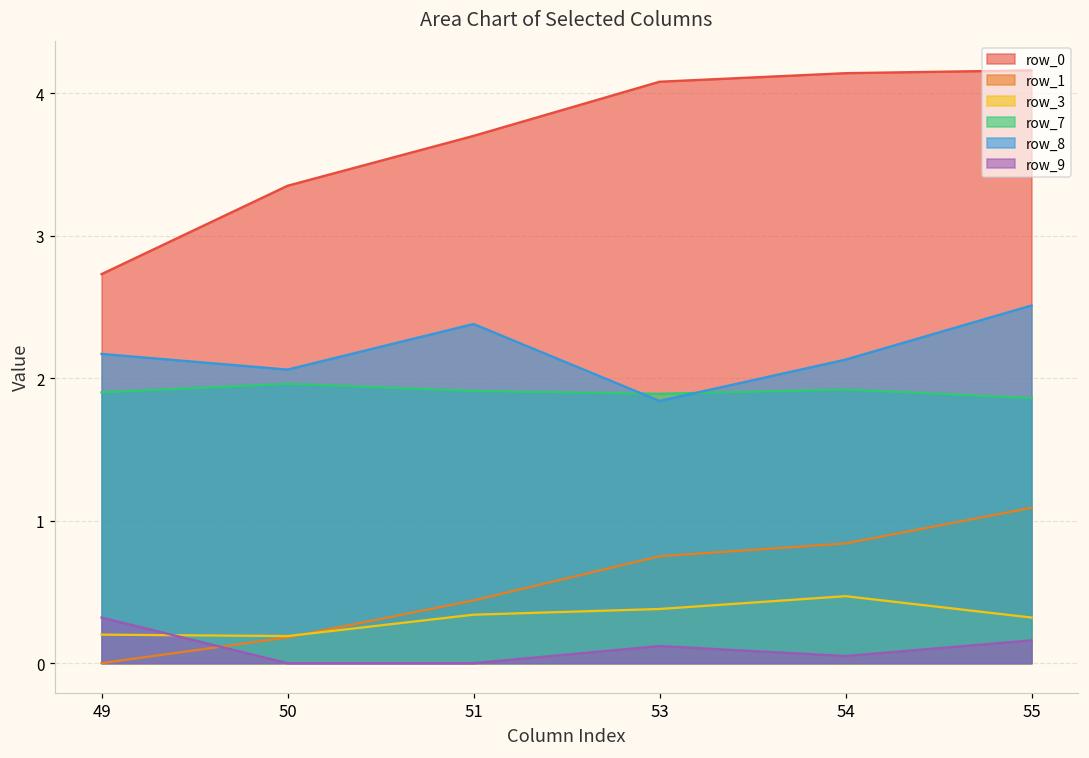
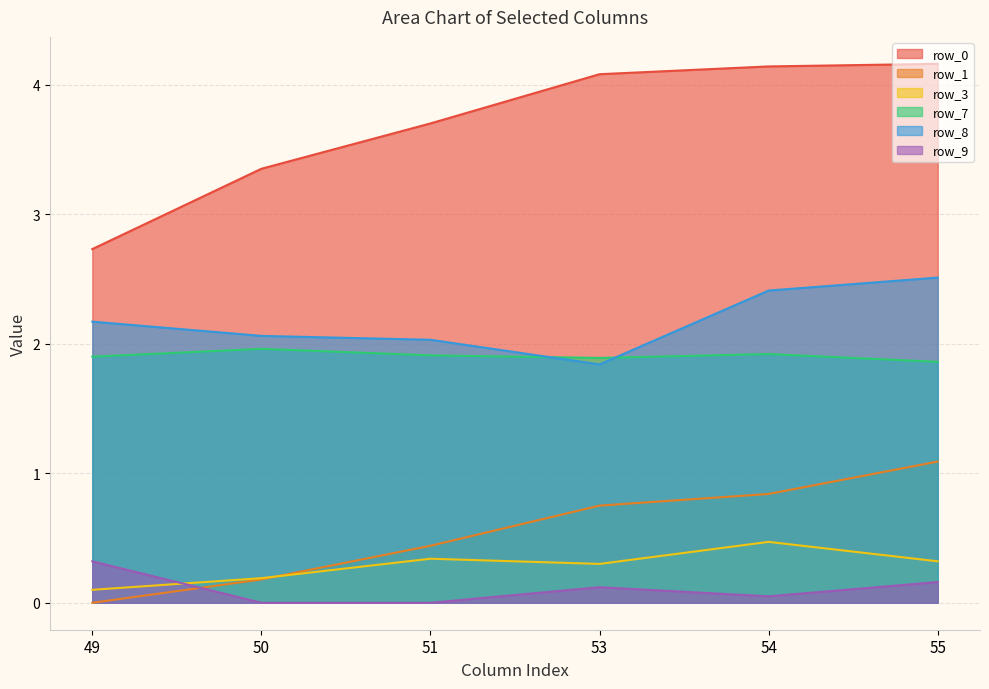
row_3, 49: 0.2 -> 0.1
row_8, 51: 2.38 -> 2.03
row_3, 53: 0.38 -> 0.30
row_8, 54: 2.13 -> 2.41
